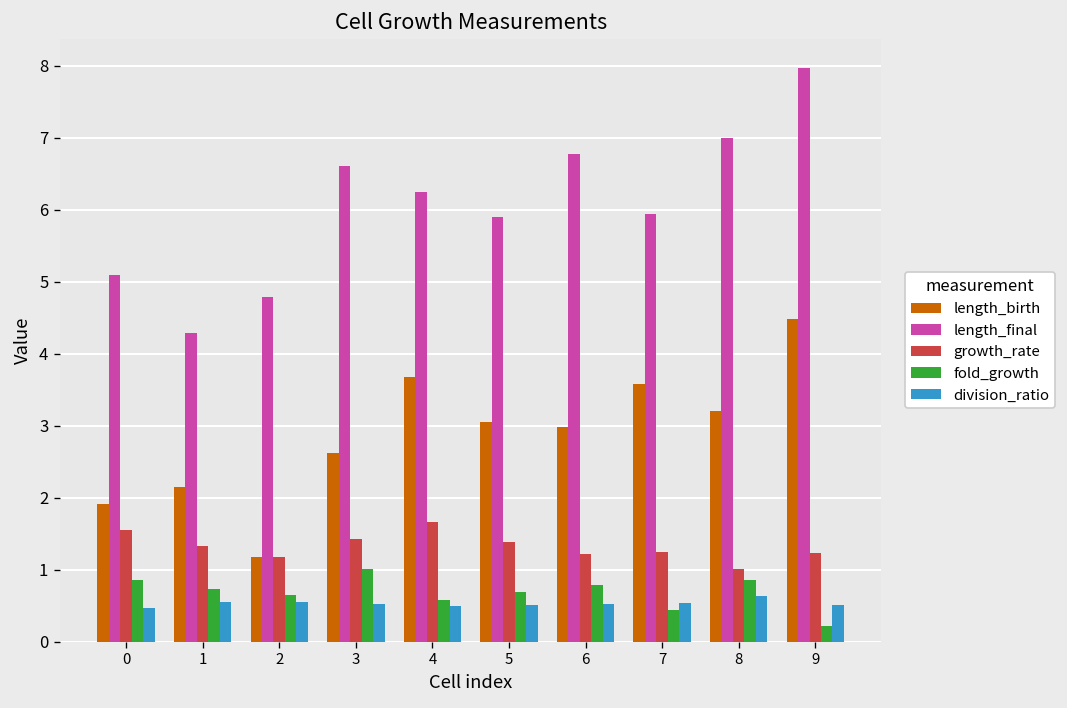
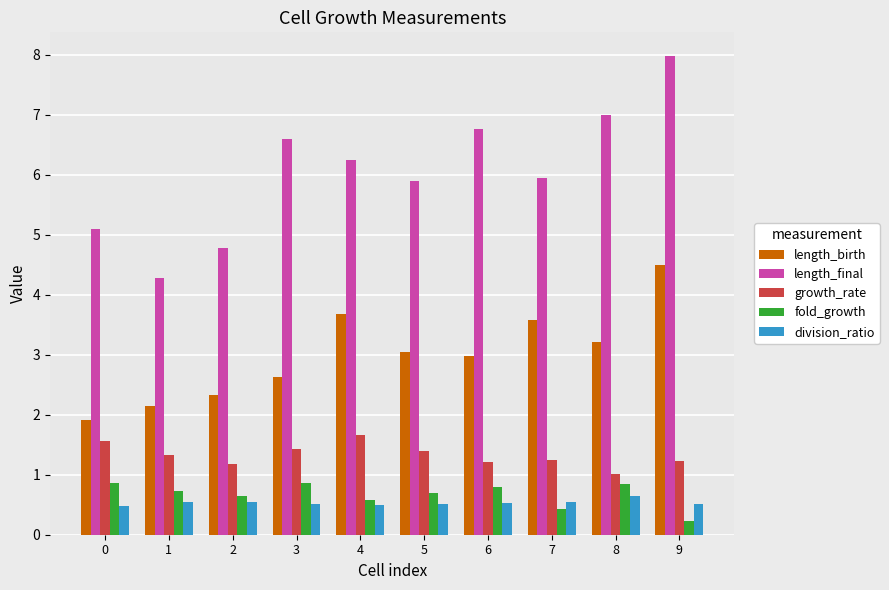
length_birth, 2: 1.2 -> 2.3
fold_growth, 3: 1.0 -> 0.9
